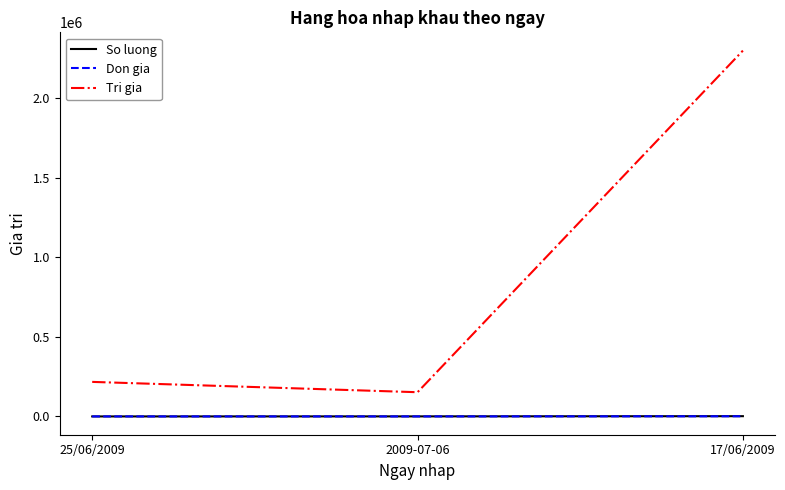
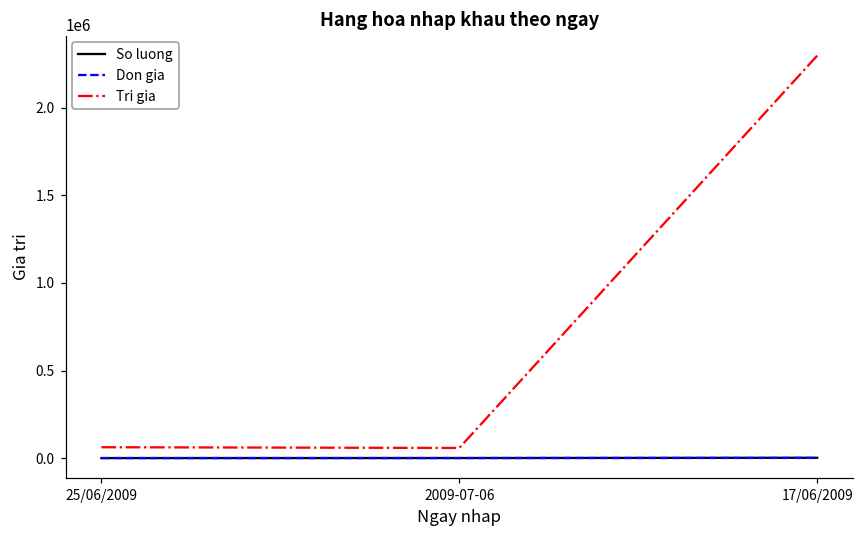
Tri gia, 25/06/2009: 220000 -> 60000
Tri gia, 2009-07-06: 150000 -> 60000
